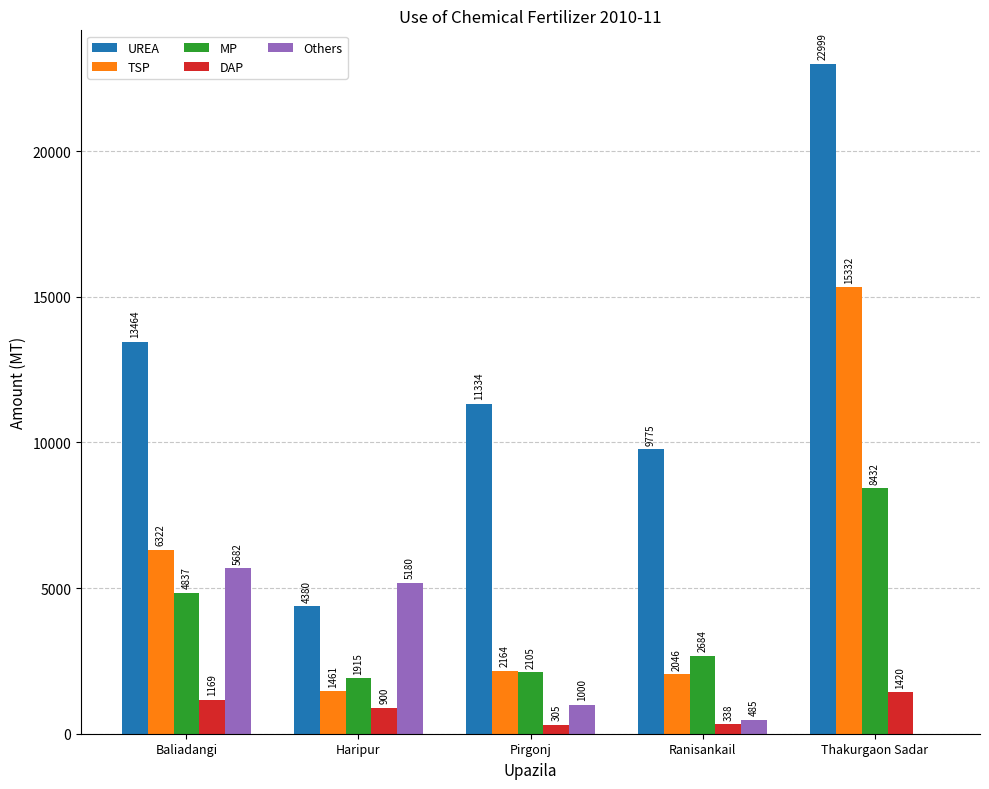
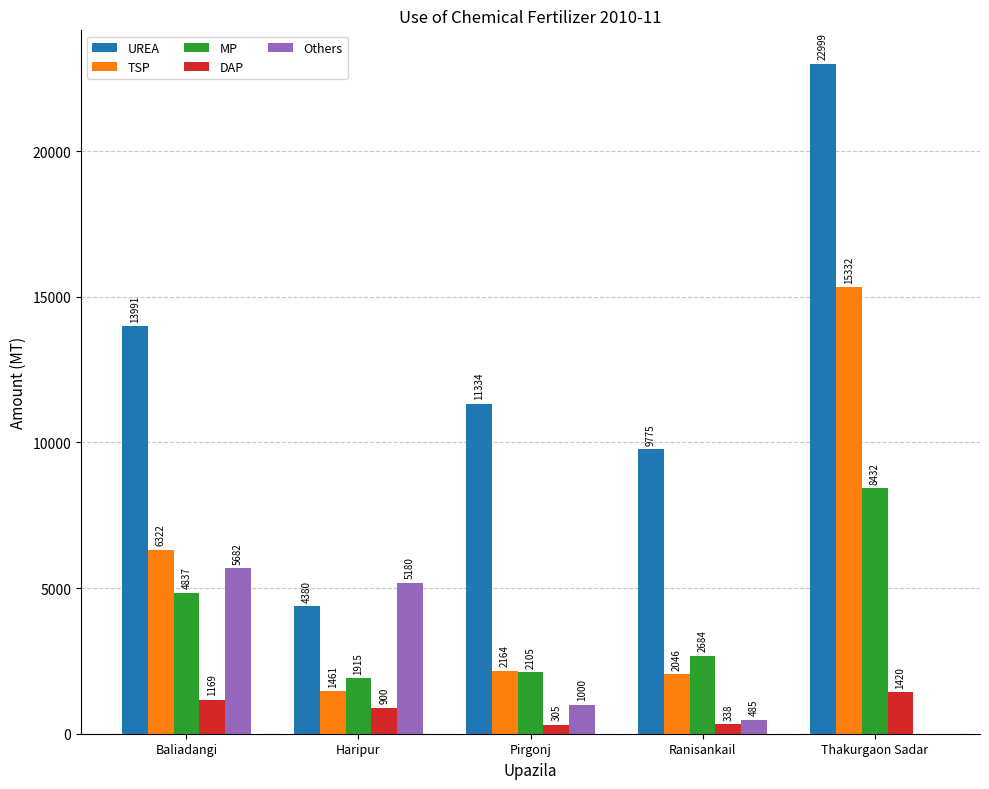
UREA, Baliadangi: 13464 -> 13991
